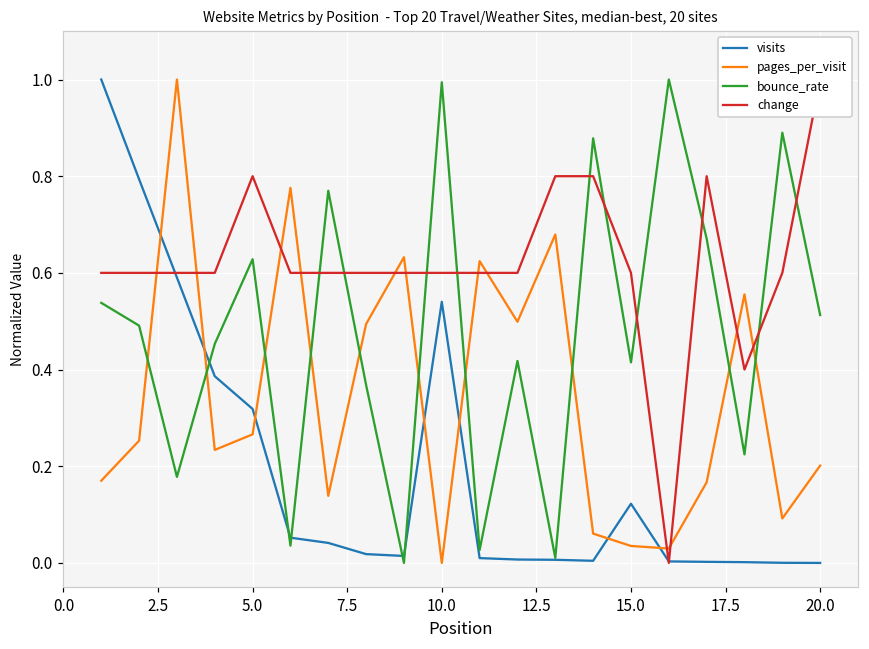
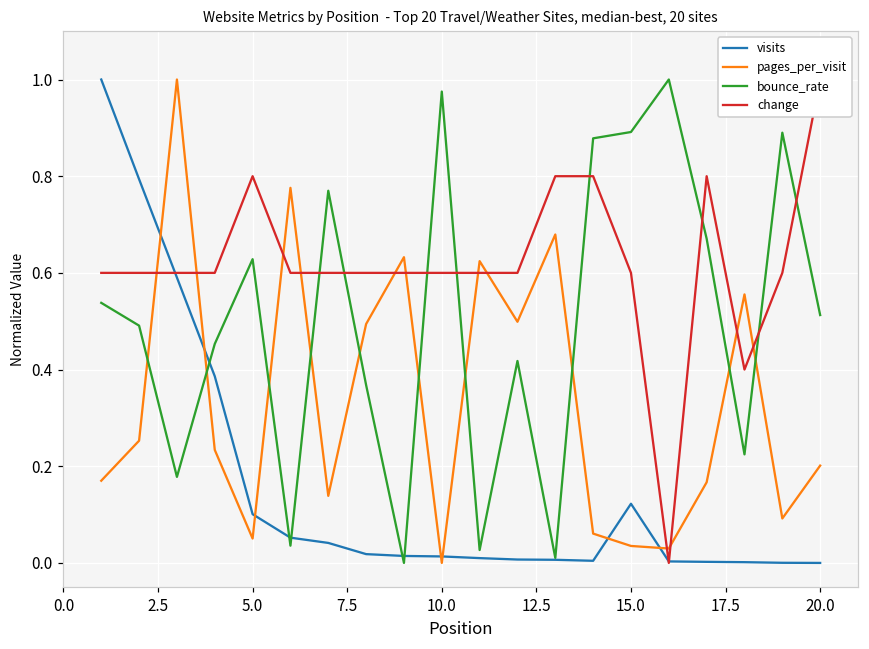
visits, 5.0: 0.32 -> 0.10
pages_per_visit, 5.0: 0.27 -> 0.05
visits, 10.0: 0.54 -> 0.01
bounce_rate, 10.0: 0.99 -> 0.98
bounce_rate, 15.0: 0.41 -> 0.89
